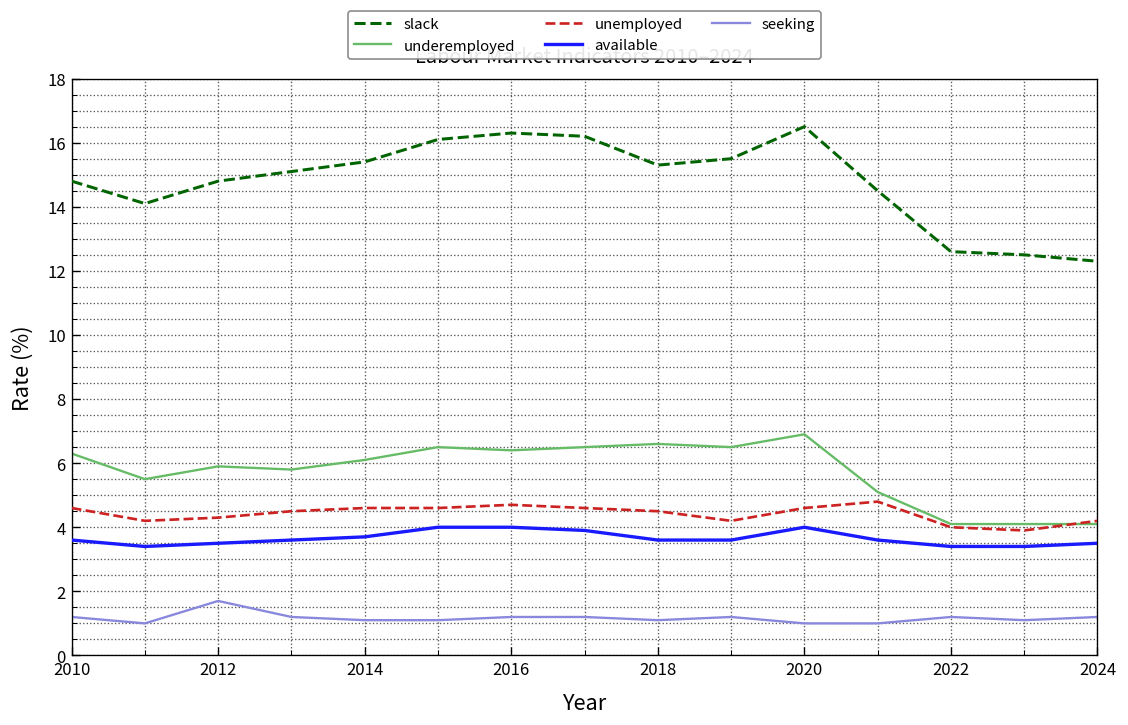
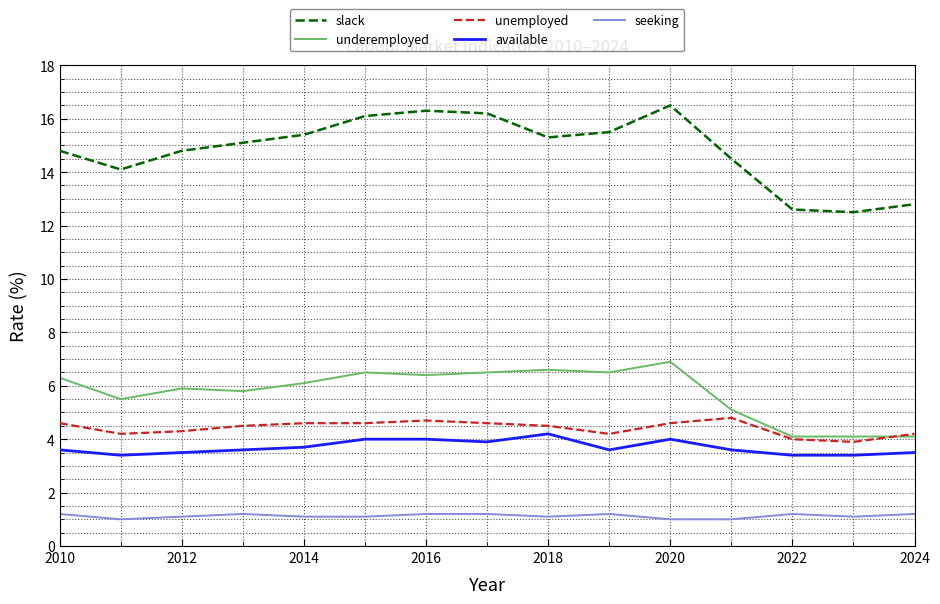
seeking, 2012: 1.7 -> 1.1
available, 2018: 3.6 -> 4.2
slack, 2024: 12.3 -> 12.8
